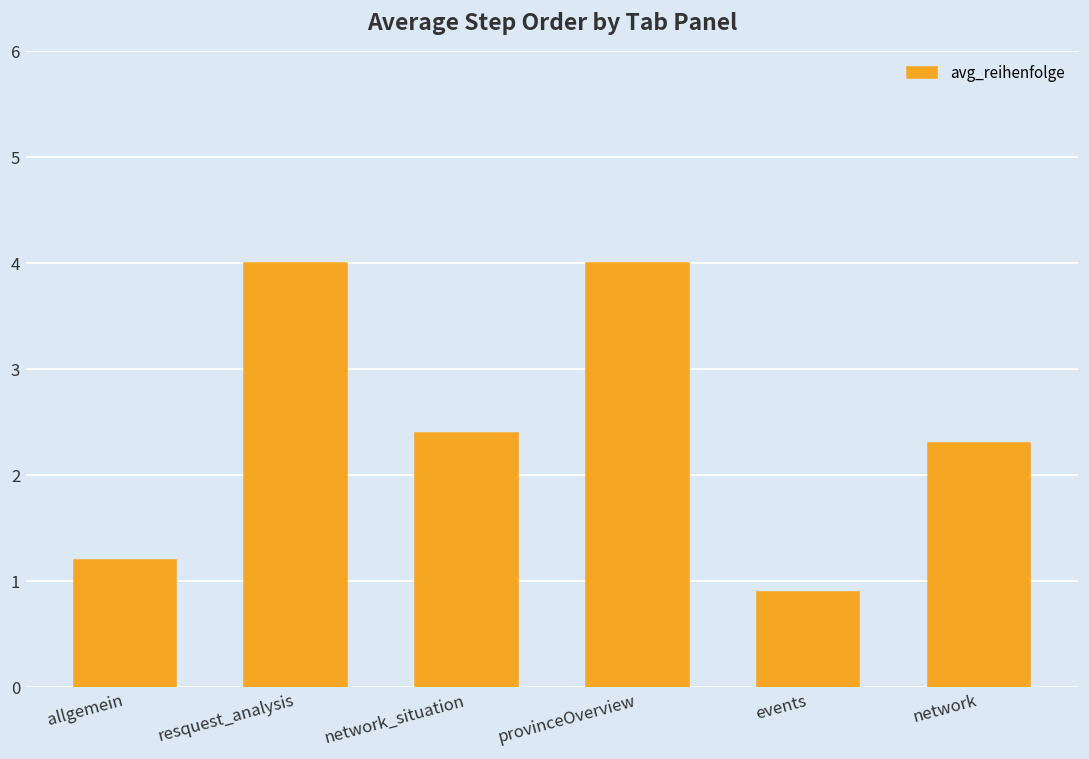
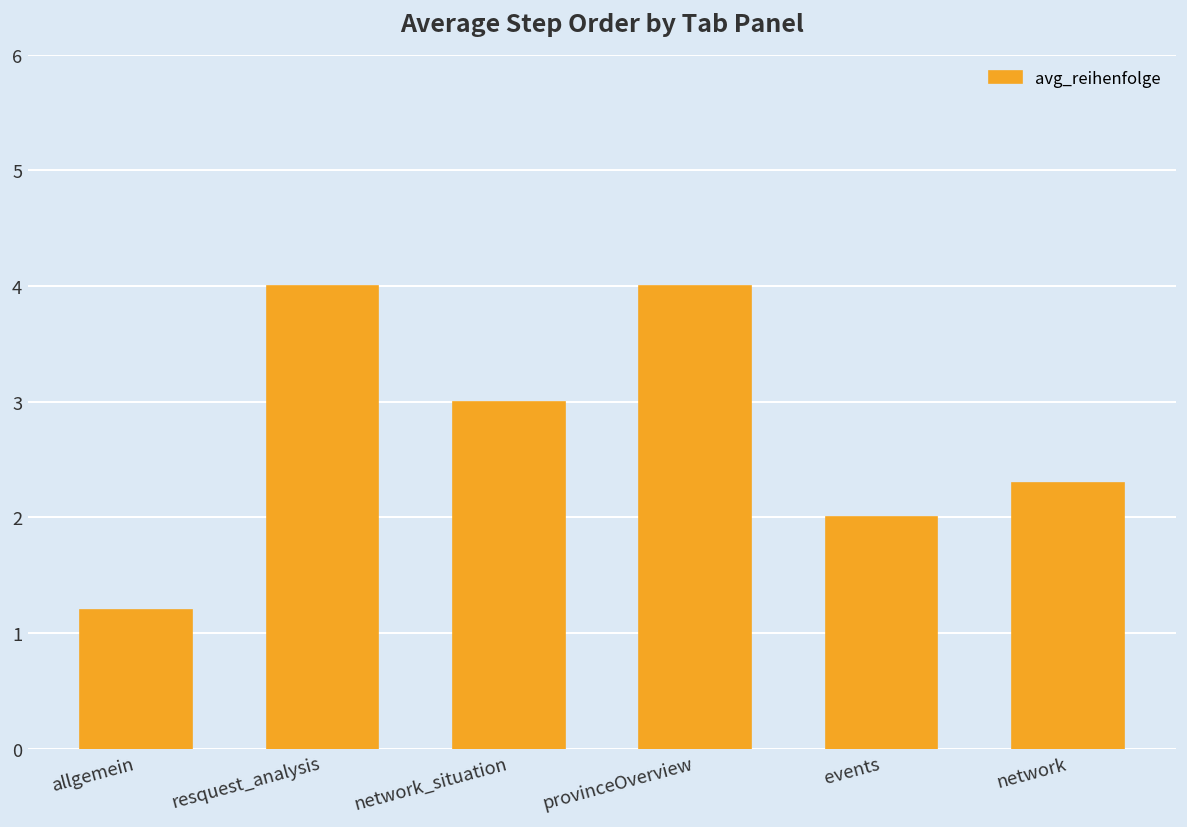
network_situation: 2.4 -> 3.0
events: 0.9 -> 2.0
